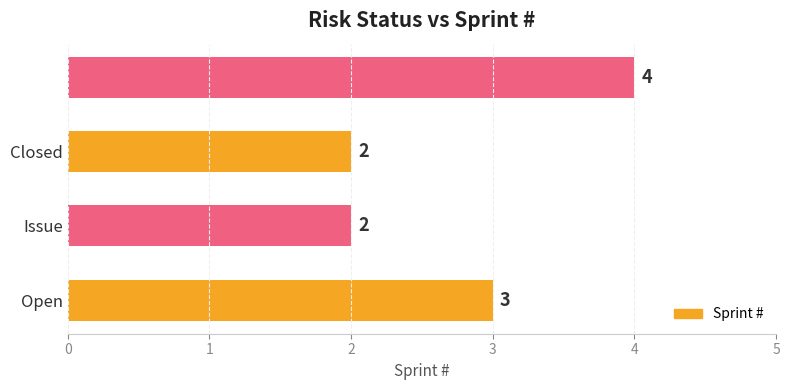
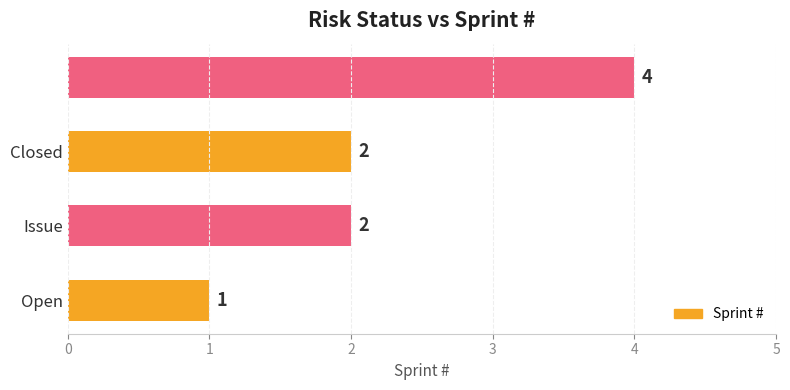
Open: 3 -> 1
